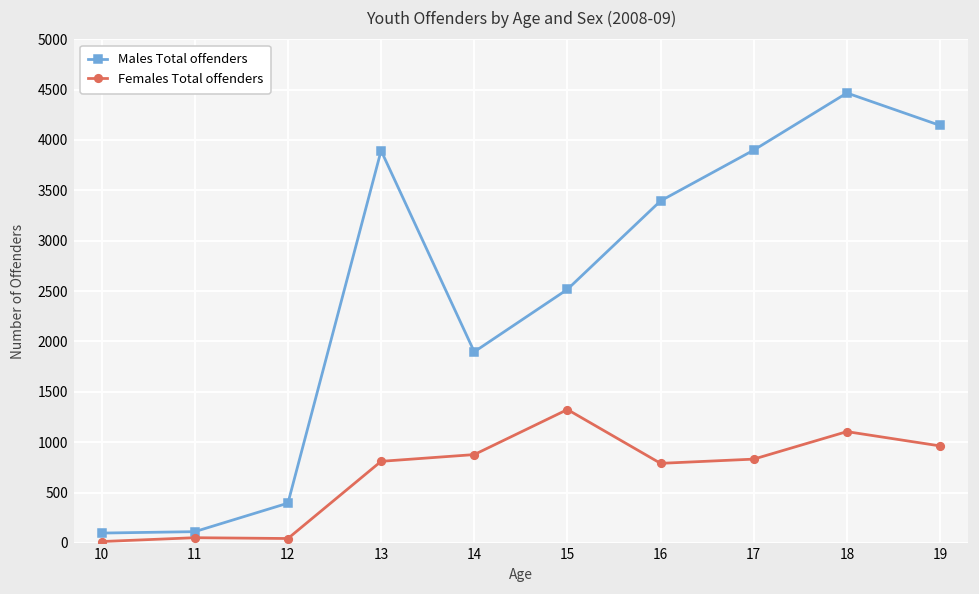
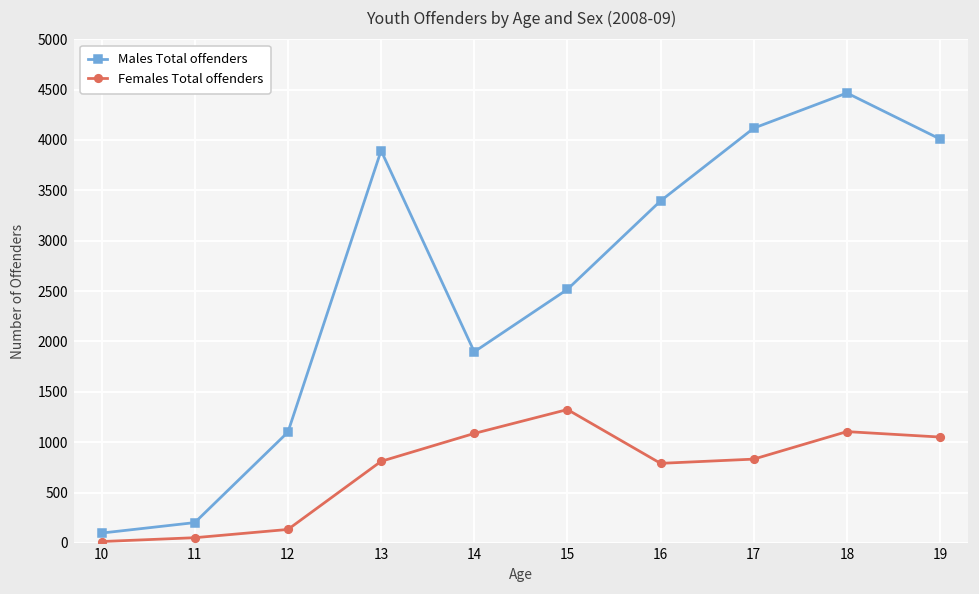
Males Total offenders, 11: 100 -> 200
Males Total offenders, 12: 400 -> 1100
Females Total offenders, 12: 0 -> 100
Females Total offenders, 14: 900 -> 1100
Males Total offenders, 17: 3900 -> 4100
Males Total offenders, 19: 4100 -> 4000
Females Total offenders, 19: 1000 -> 1100
